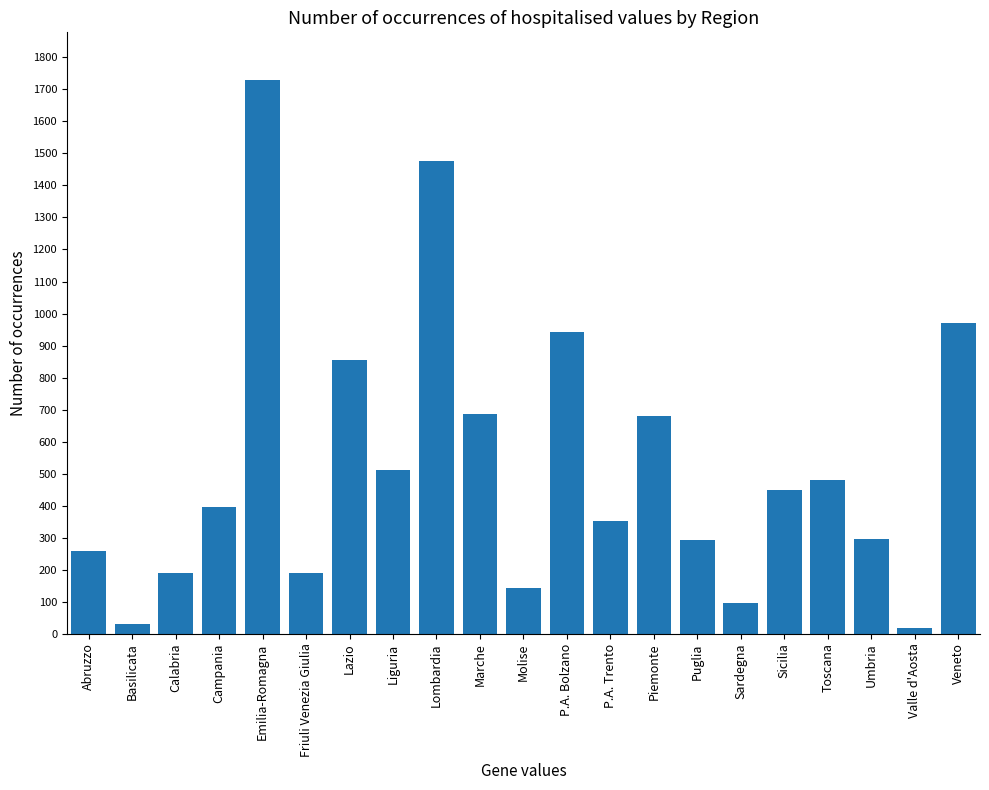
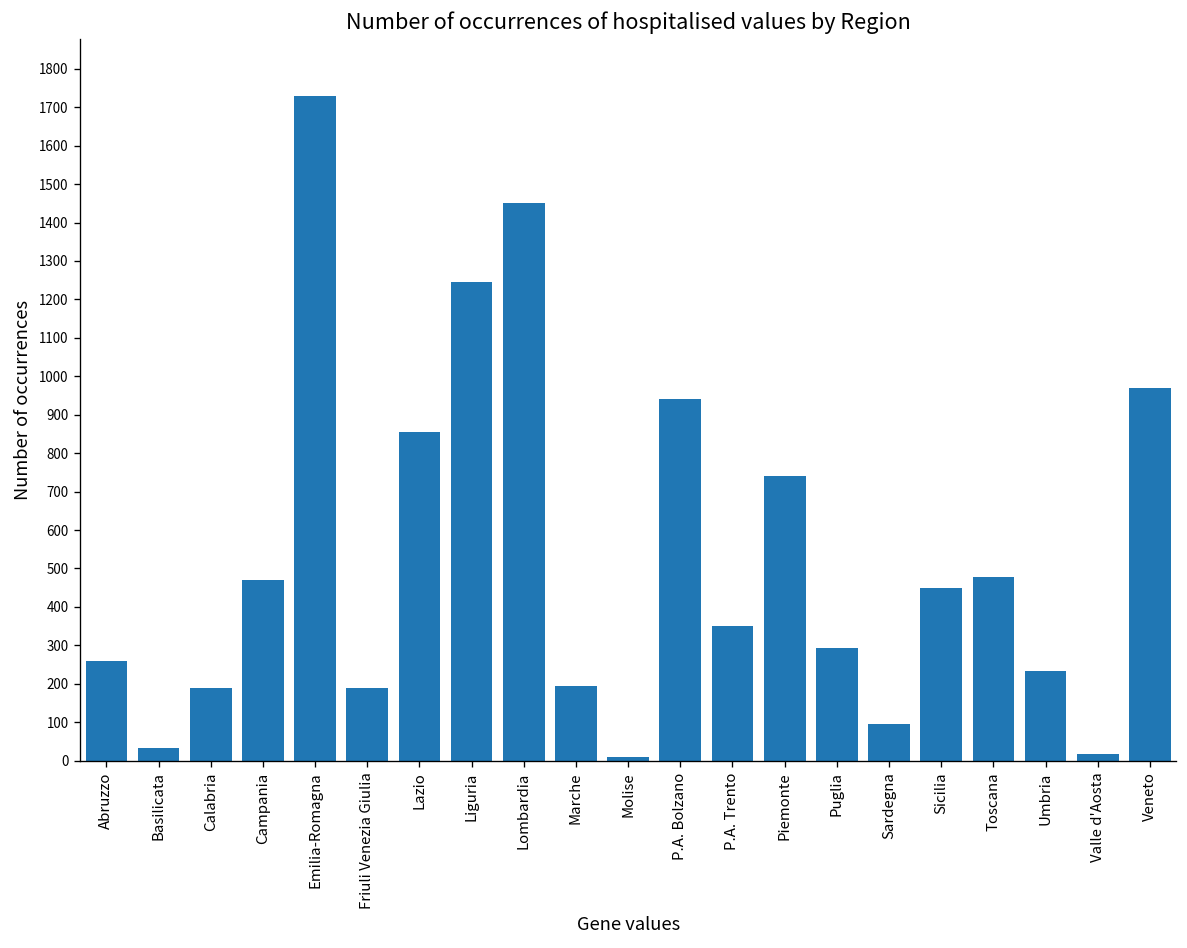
Campania: 400 -> 470
Liguria: 510 -> 1250
Lombardia: 1480 -> 1450
Marche: 690 -> 200
Molise: 140 -> 10
Piemonte: 680 -> 740
Umbria: 300 -> 230
